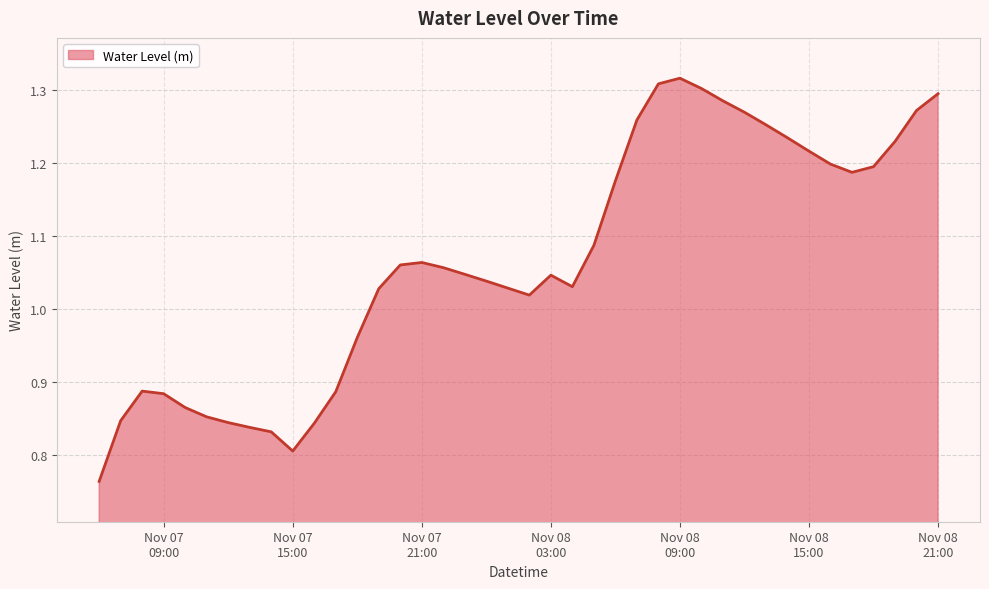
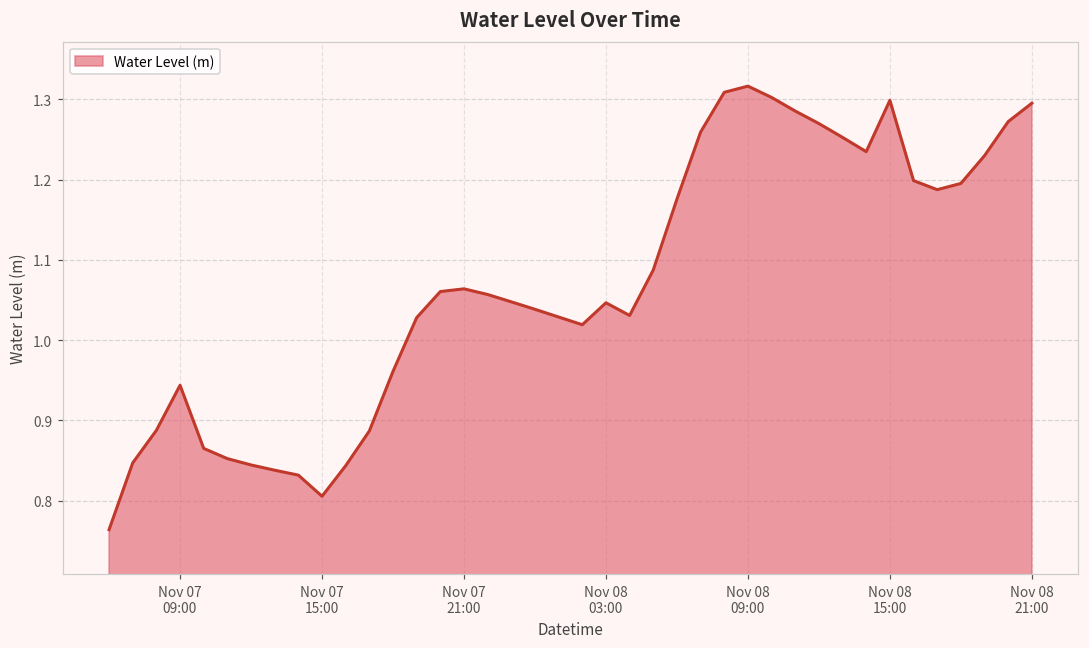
Nov 07 09:00: 0.88 -> 0.94
Nov 08 15:00: 1.22 -> 1.30
